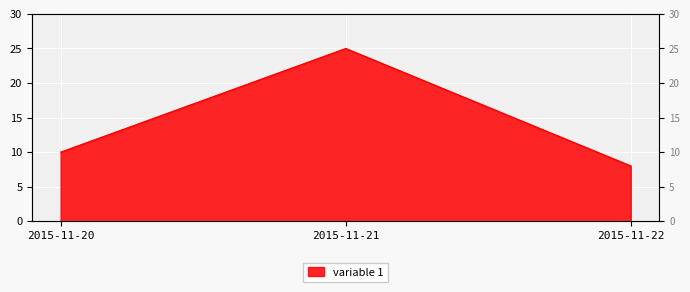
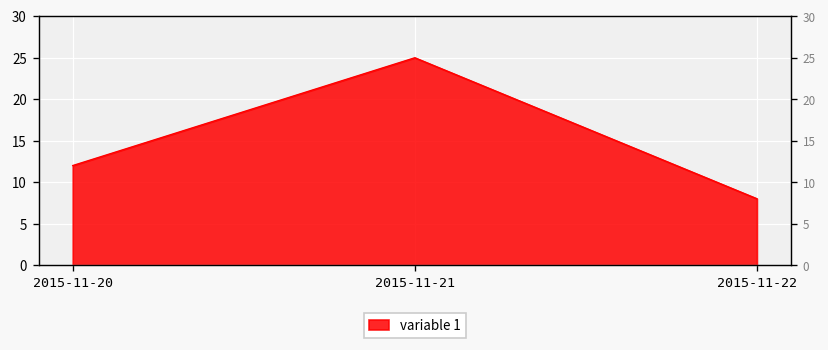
2015-11-20: 10 -> 12
